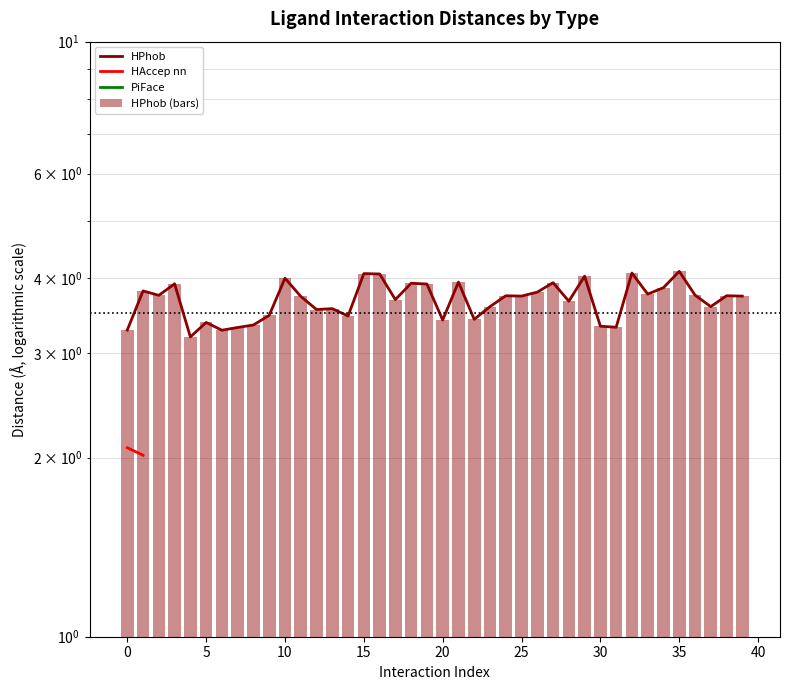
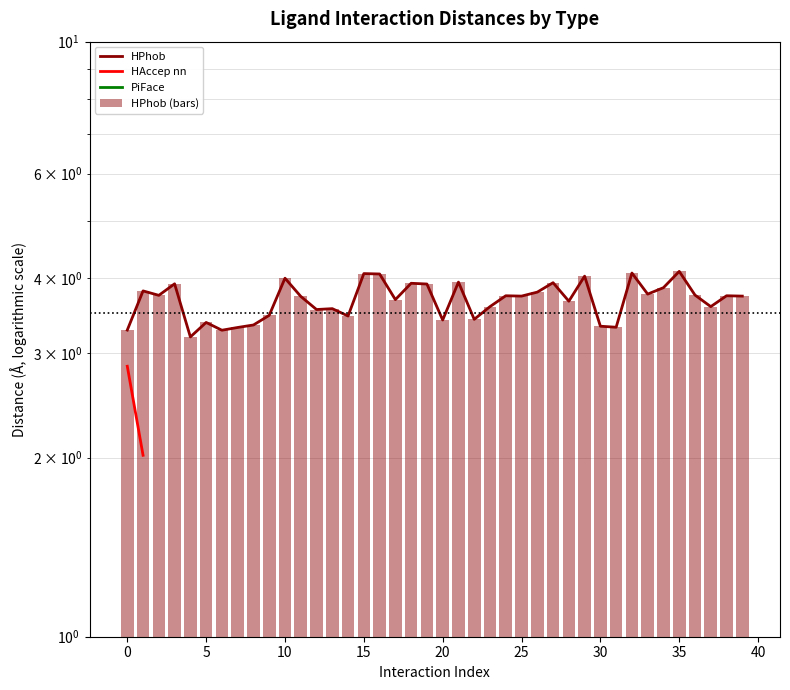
HAccep nn, 0: 2.08 -> 2.8
